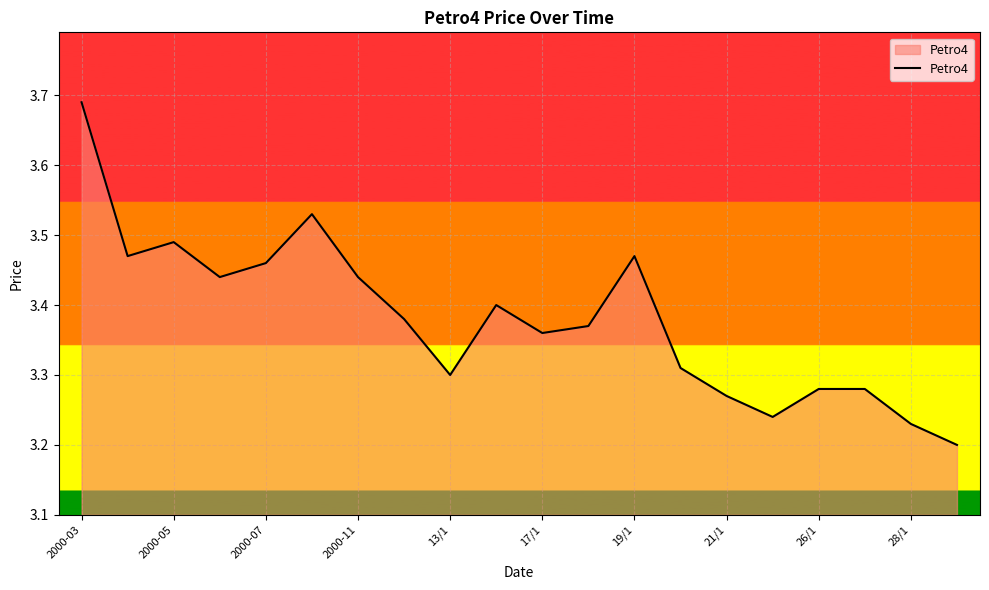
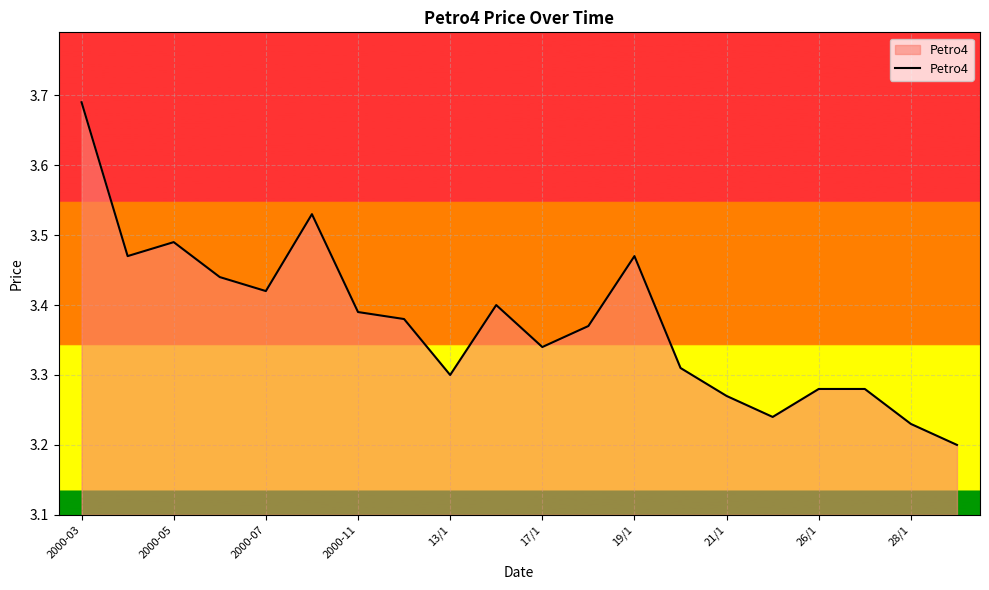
2000-07: 3.46 -> 3.42
2000-11: 3.44 -> 3.39
17/1: 3.36 -> 3.34
